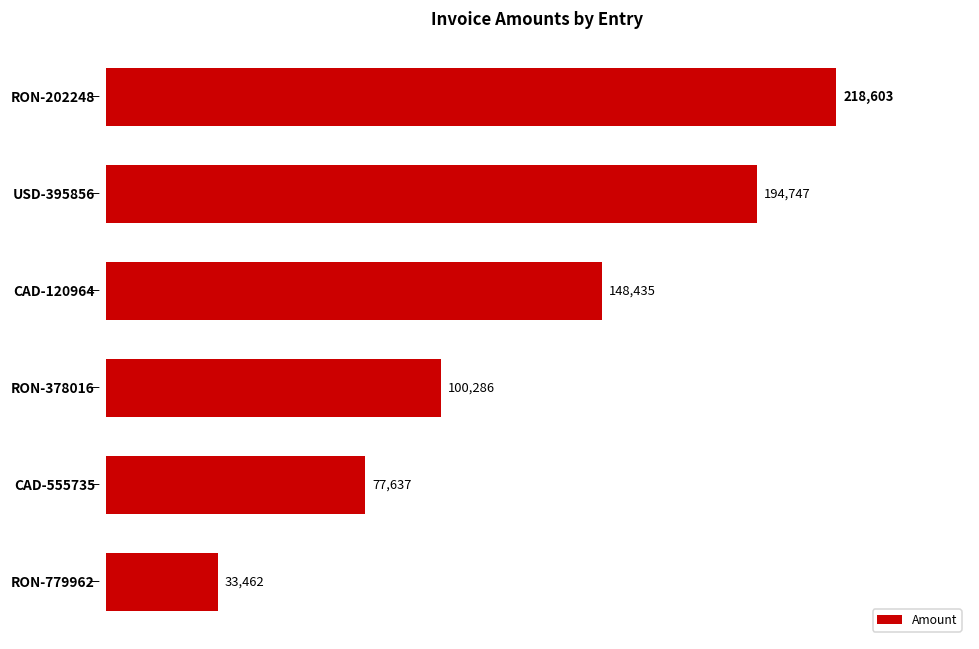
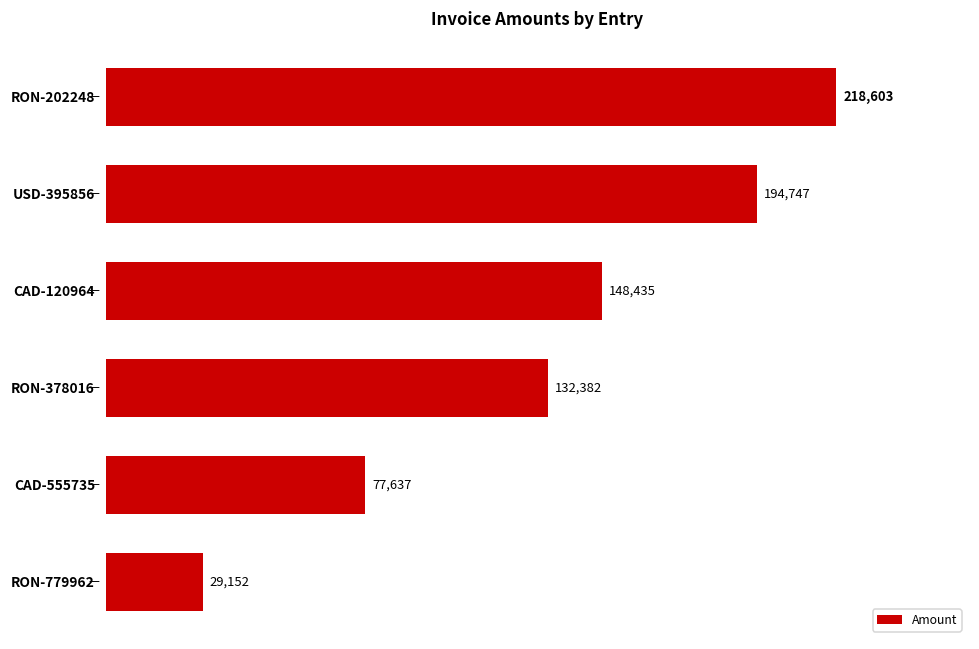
RON-378016: 100,286 -> 132,382
RON-779962: 33,462 -> 29,152
